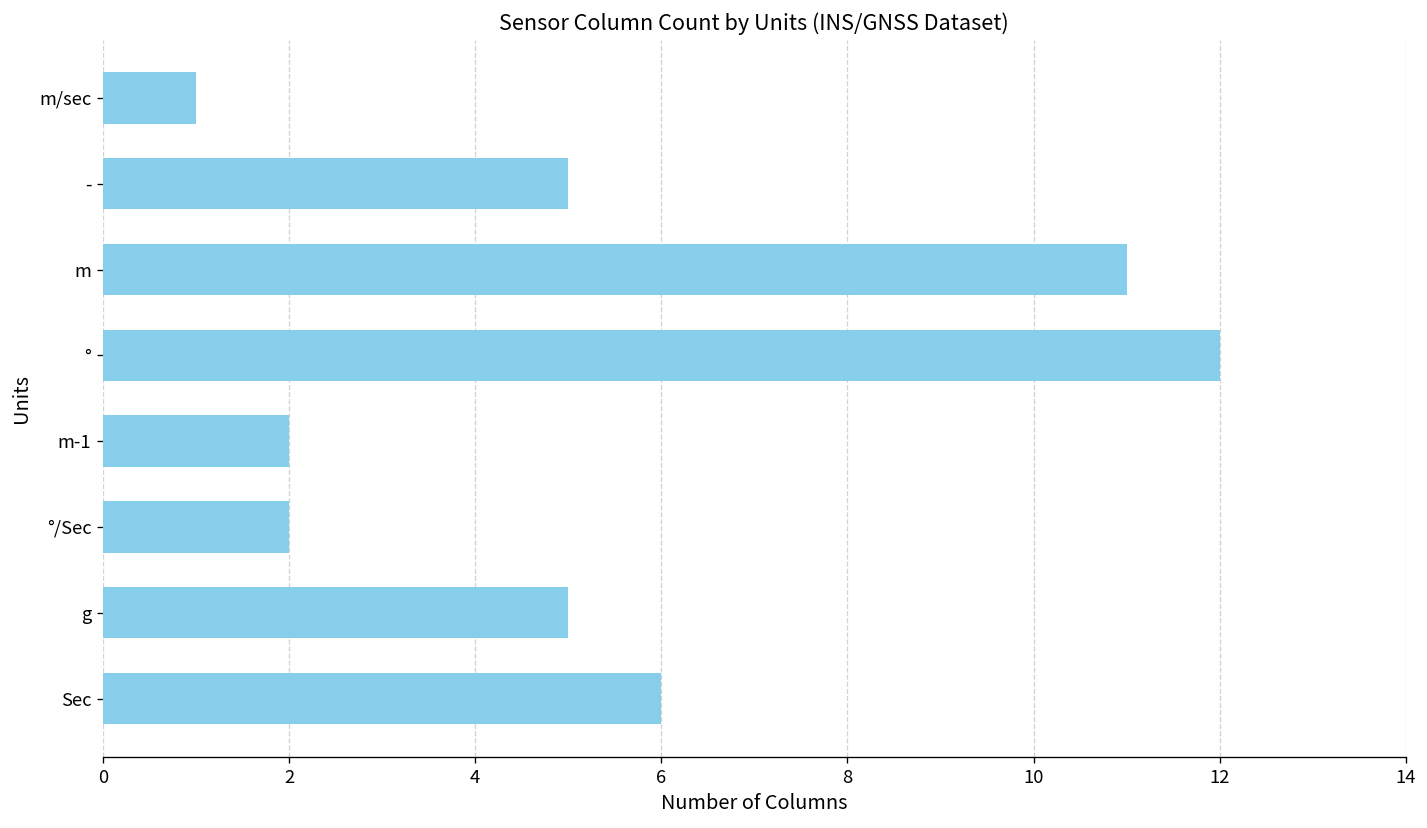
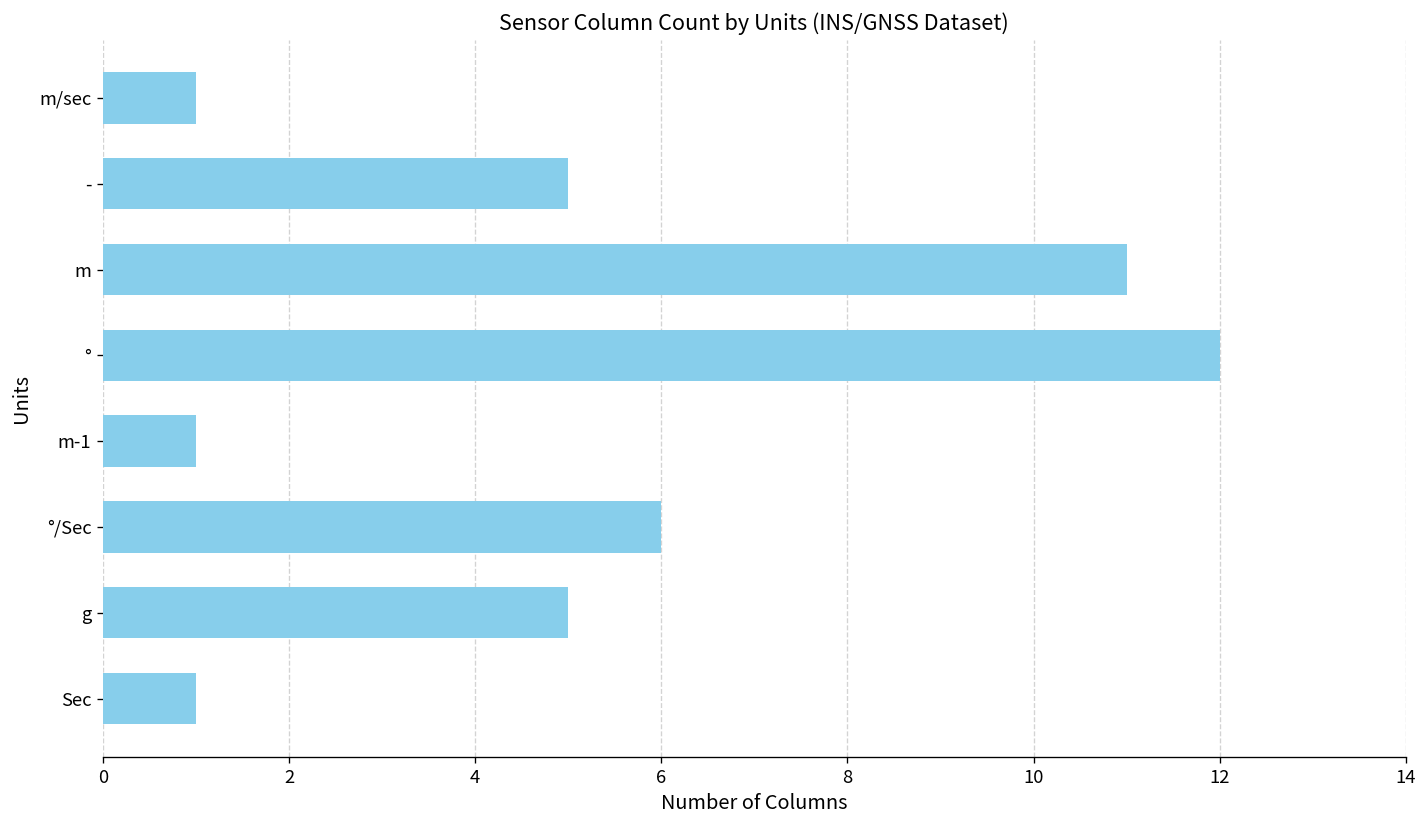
m-1: 2 -> 1
°/Sec: 2 -> 6
Sec: 6 -> 1
